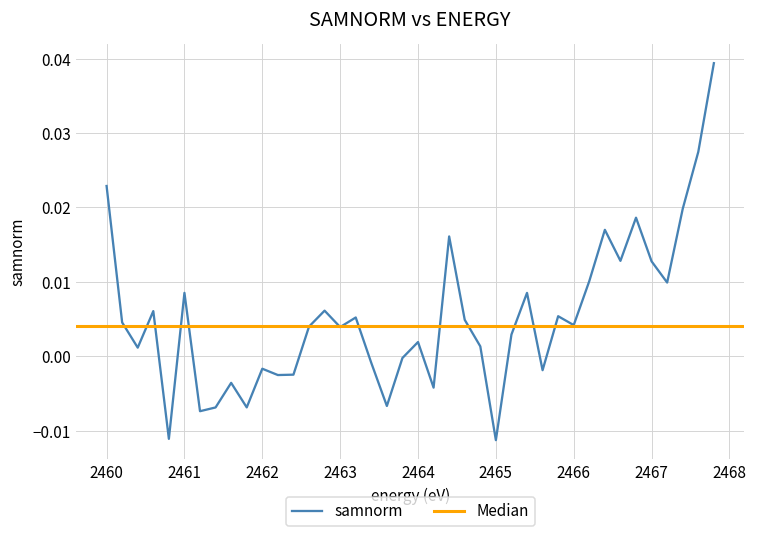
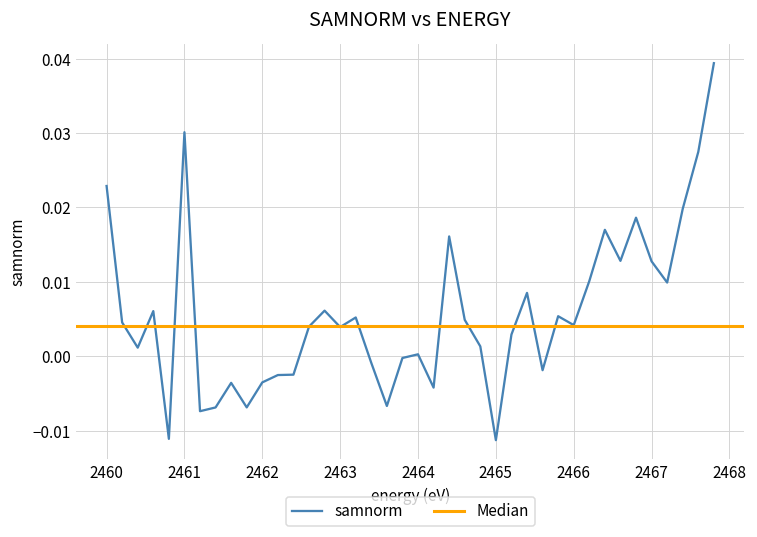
2461: 0.009 -> 0.030
2462: -0.002 -> -0.003
2464: 0.002 -> 0.000
